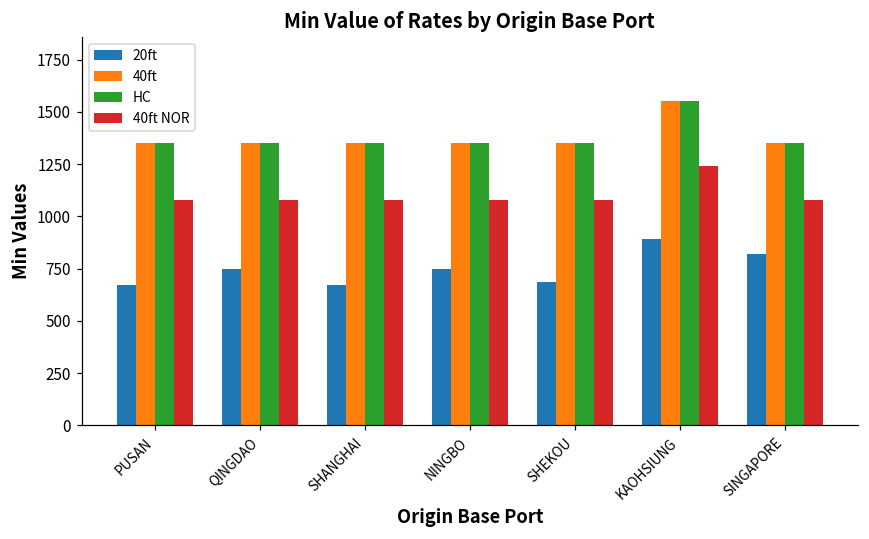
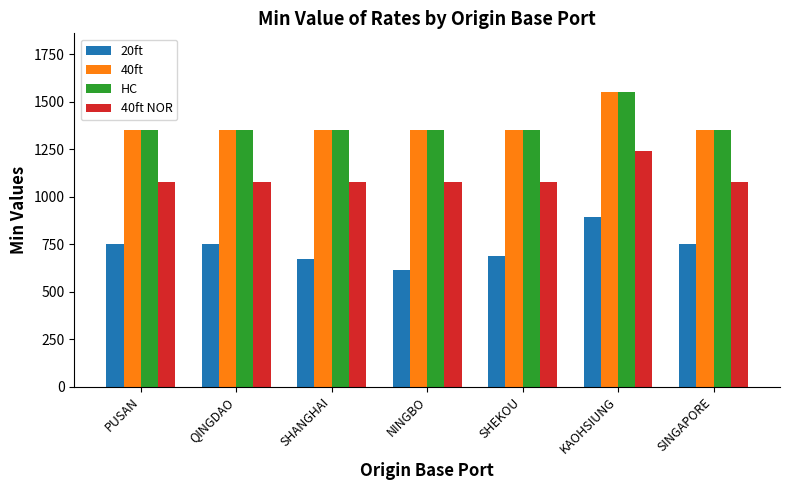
20ft, PUSAN: 670 -> 750
20ft, NINGBO: 750 -> 610
20ft, SINGAPORE: 820 -> 750
